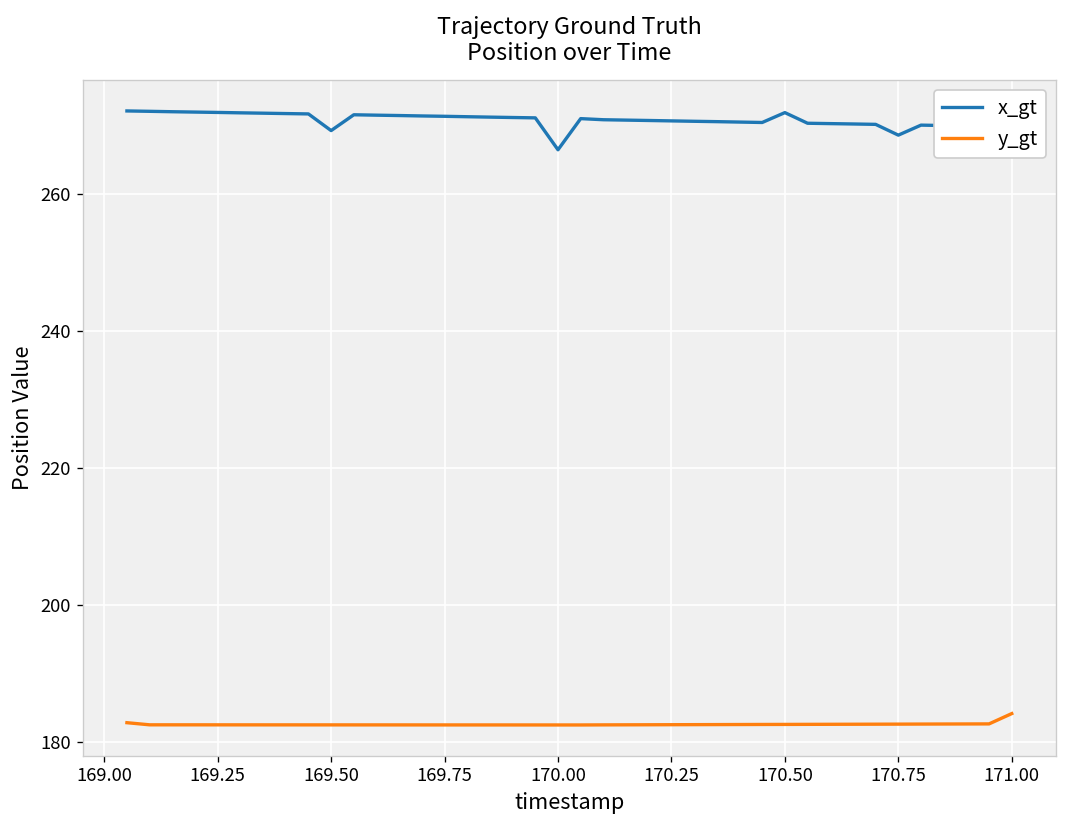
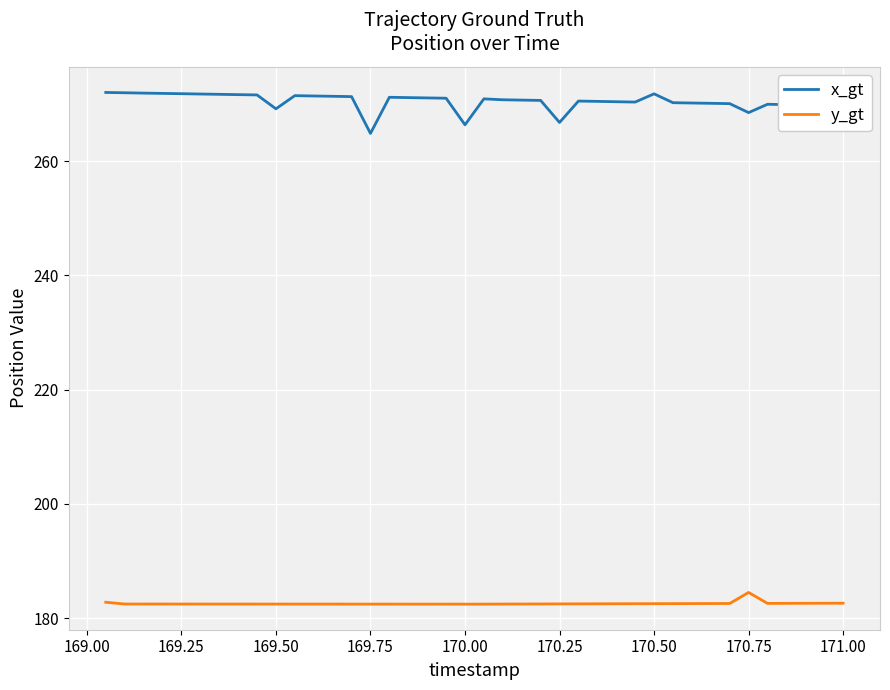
x_gt, 169.75: 271 -> 265
x_gt, 170.25: 271 -> 267
y_gt, 170.75: 183 -> 184
y_gt, 171.00: 184 -> 183
